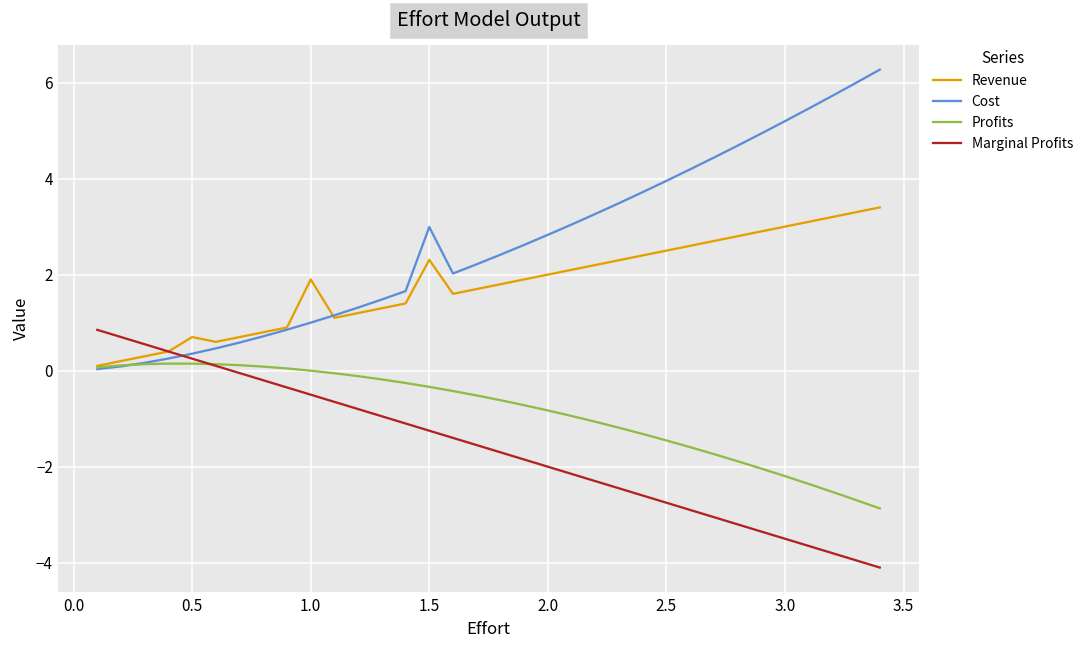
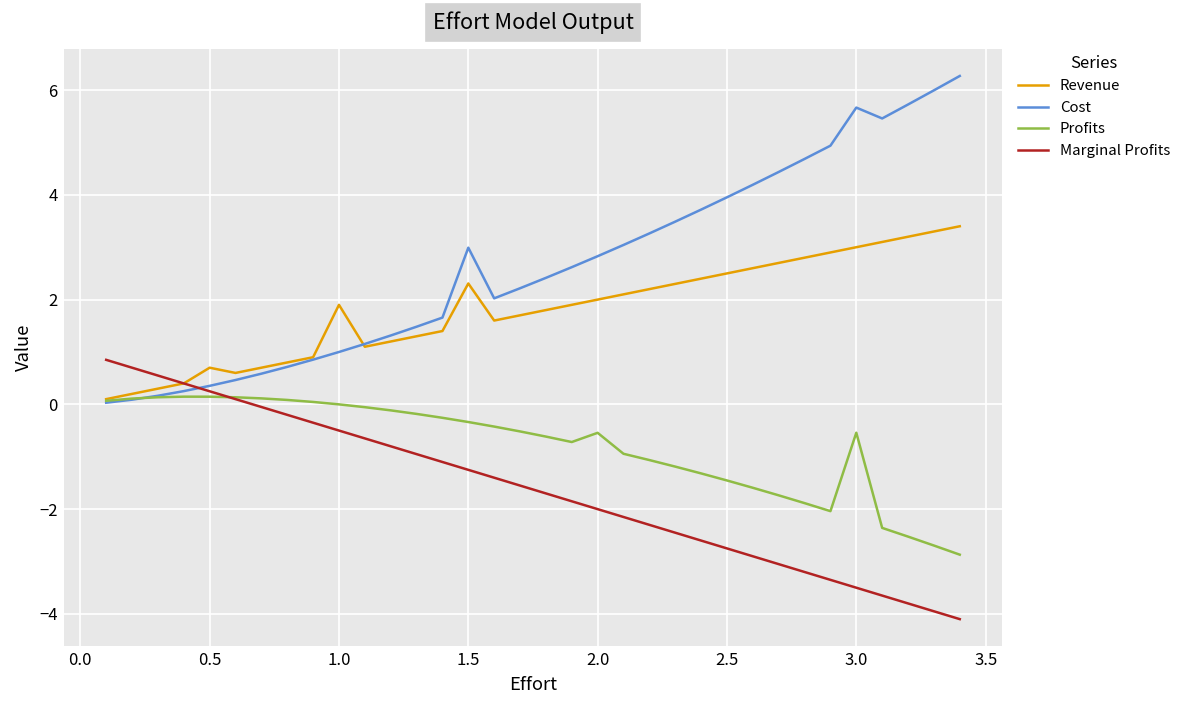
Profits, 2.0: -0.8 -> -0.5
Cost, 3.0: 5.2 -> 5.7
Profits, 3.0: -2.2 -> -0.5
